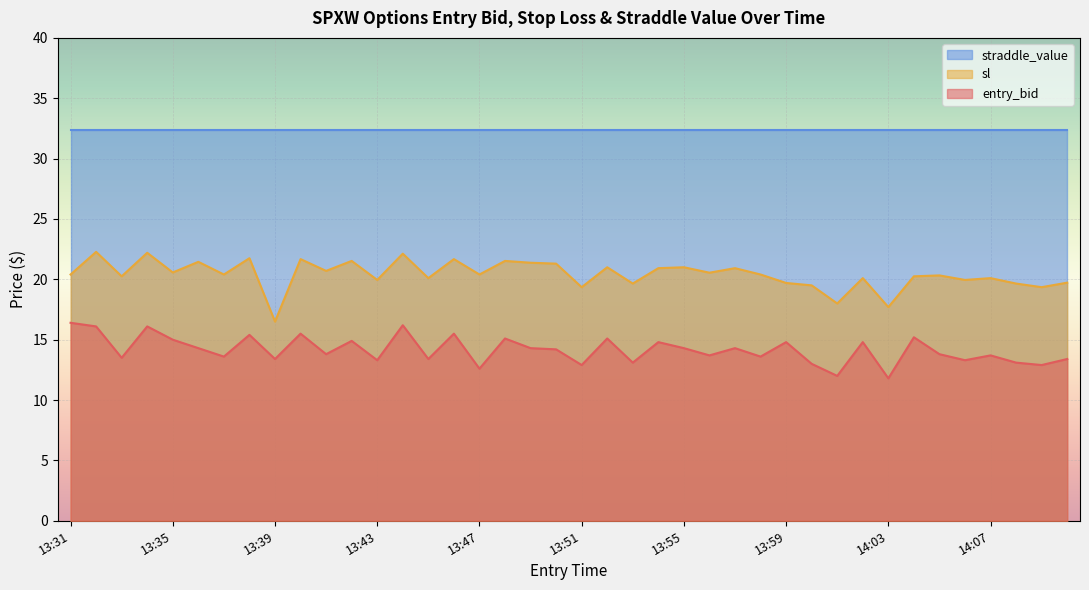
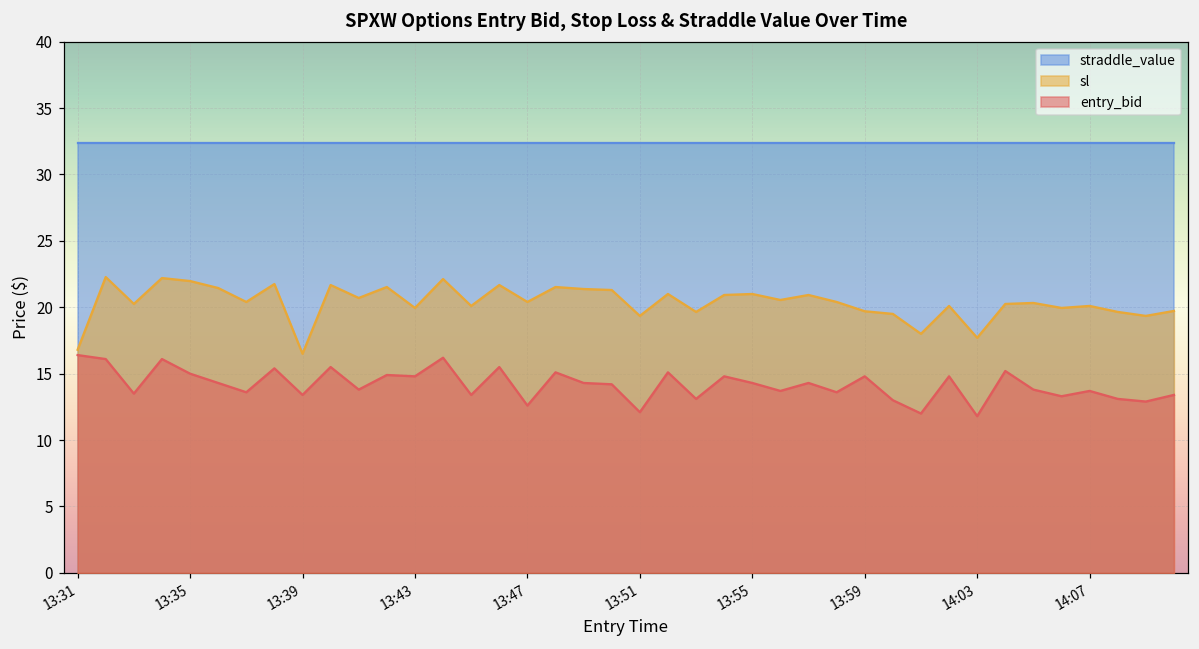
sl, 13:31: 20.4 -> 16.8
sl, 13:35: 20.6 -> 22.0
entry_bid, 13:43: 13.3 -> 14.8
entry_bid, 13:51: 12.9 -> 12.1
